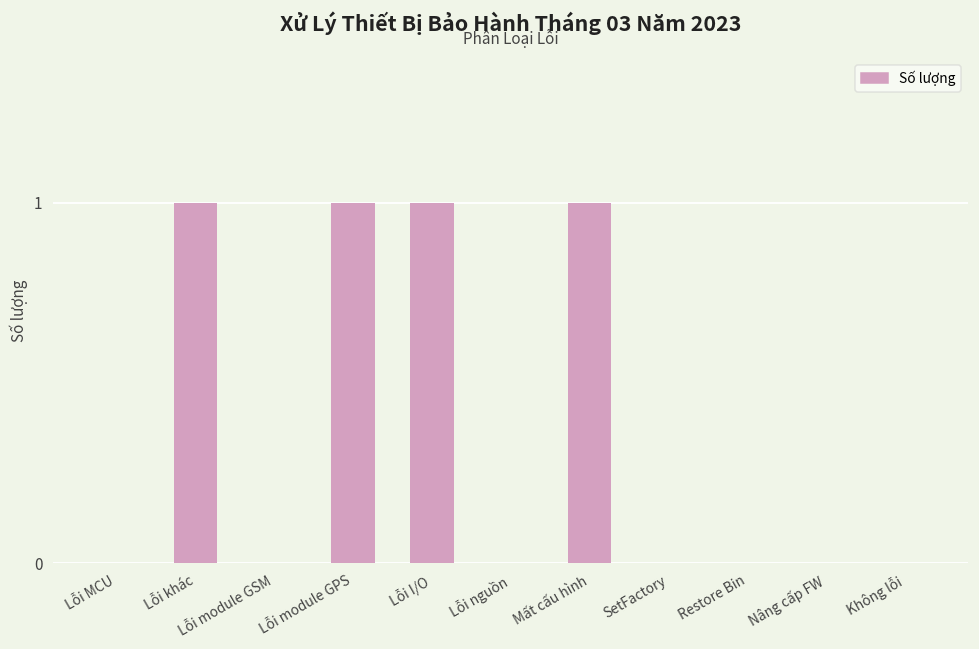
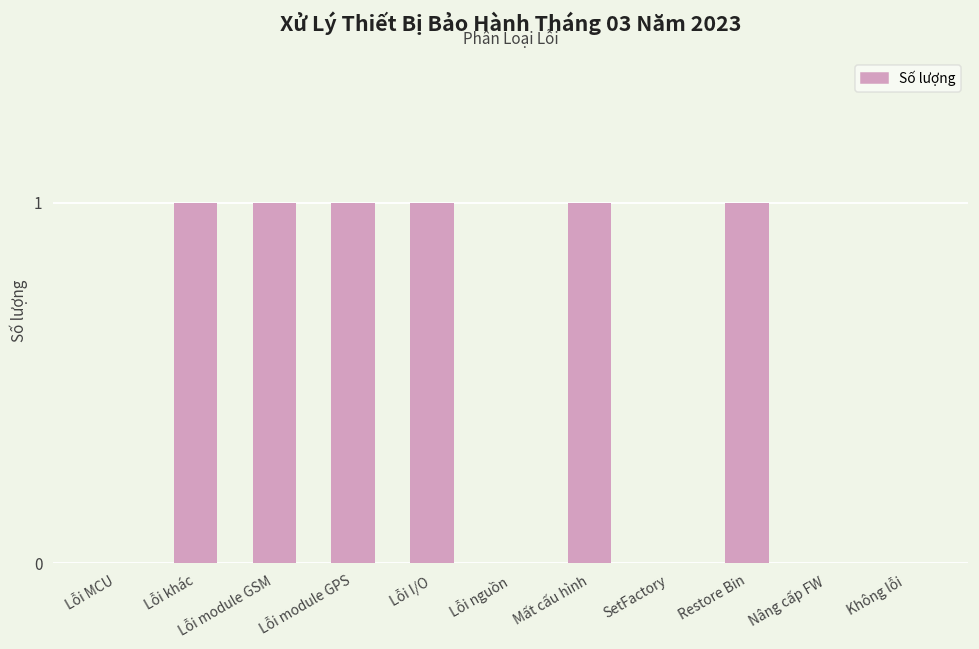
Lỗi module GSM: 0 -> 1
Restore Bin: 0 -> 1
